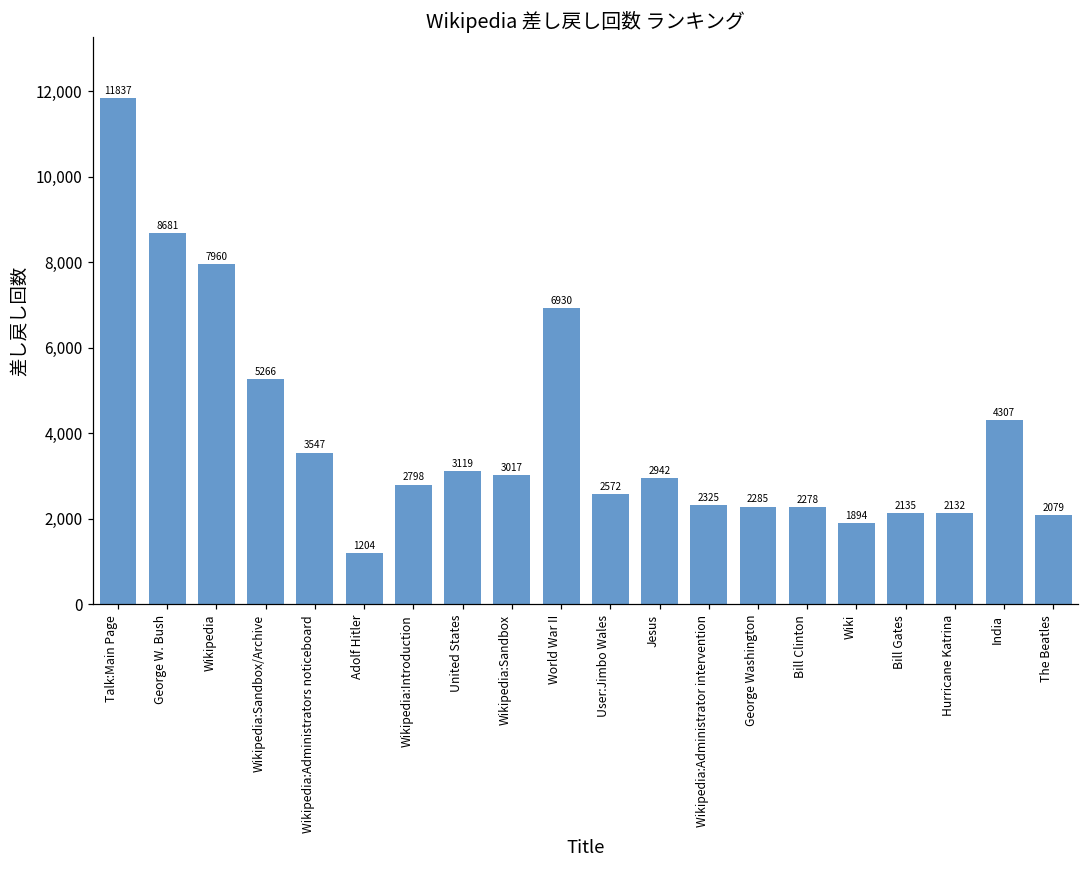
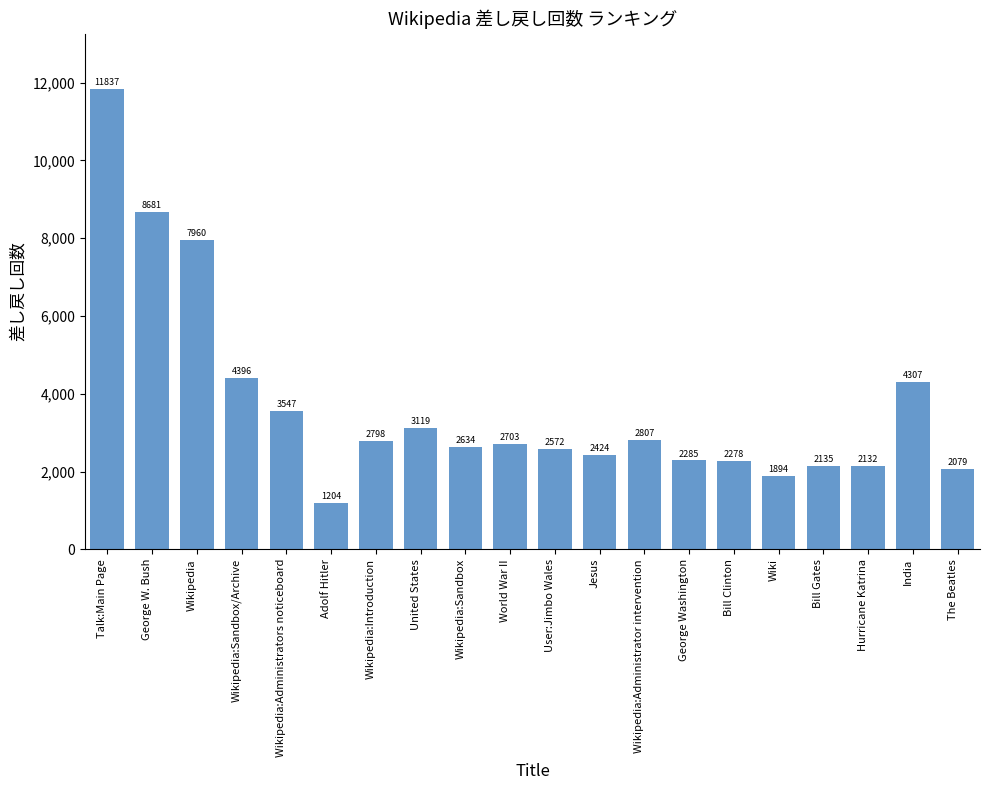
Wikipedia:Sandbox/Archive: 5266 -> 4396
Wikipedia:Sandbox: 3017 -> 2634
World War II: 6930 -> 2703
Jesus: 2942 -> 2424
Wikipedia:Administrator intervention: 2325 -> 2807
